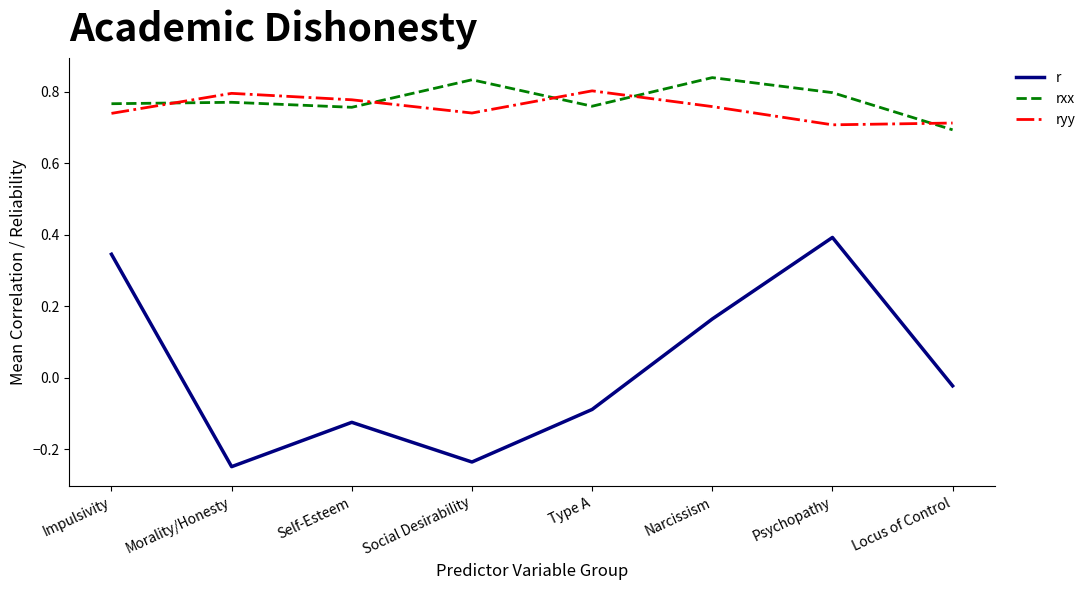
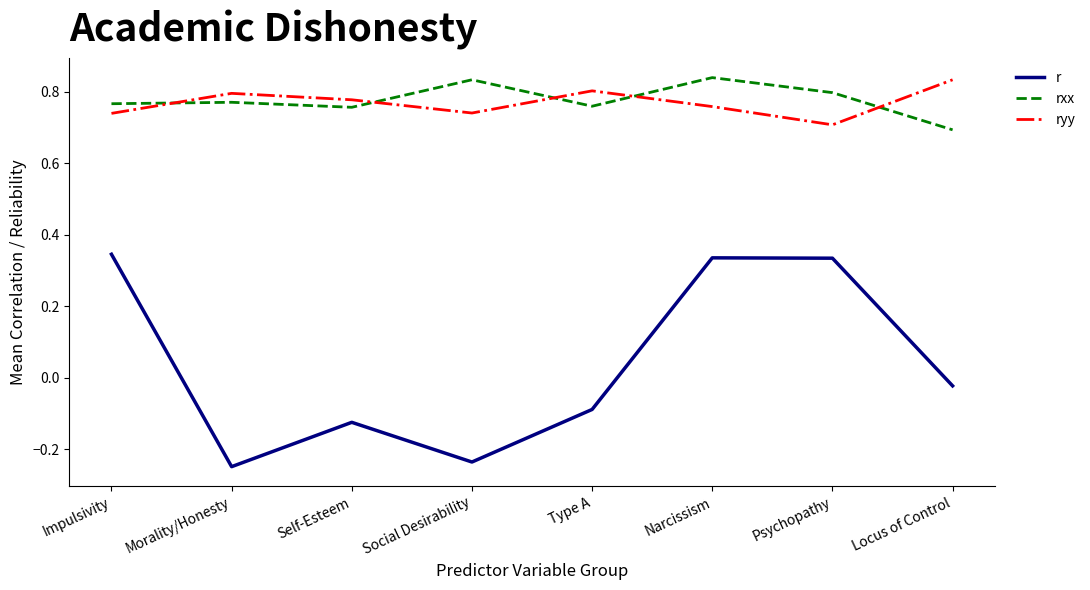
r, Narcissism: 0.17 -> 0.34
r, Psychopathy: 0.39 -> 0.34
ryy, Locus of Control: 0.71 -> 0.83
